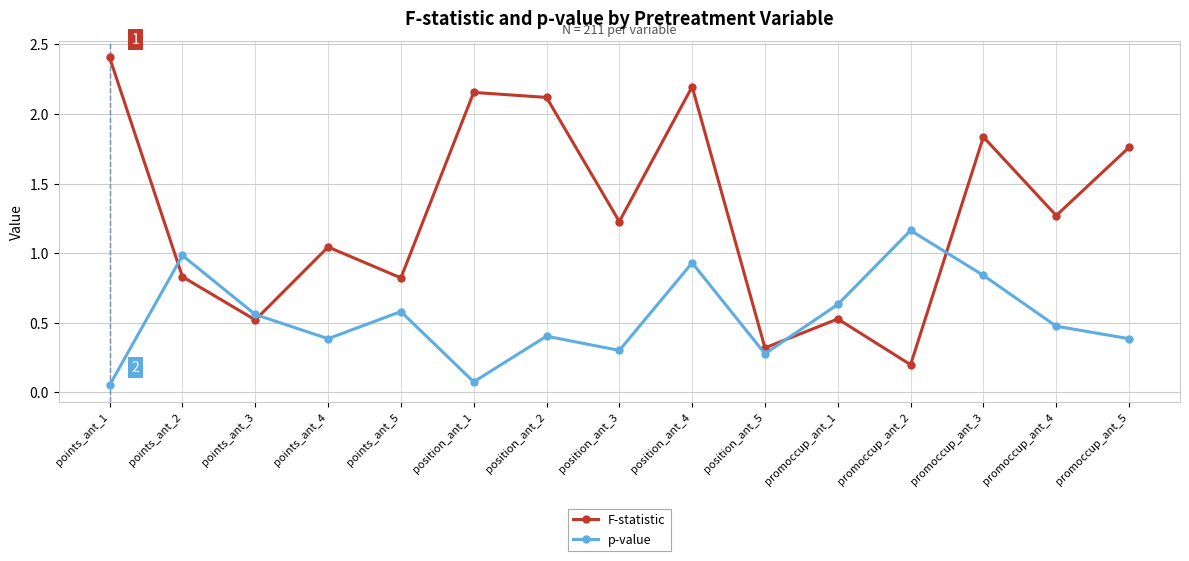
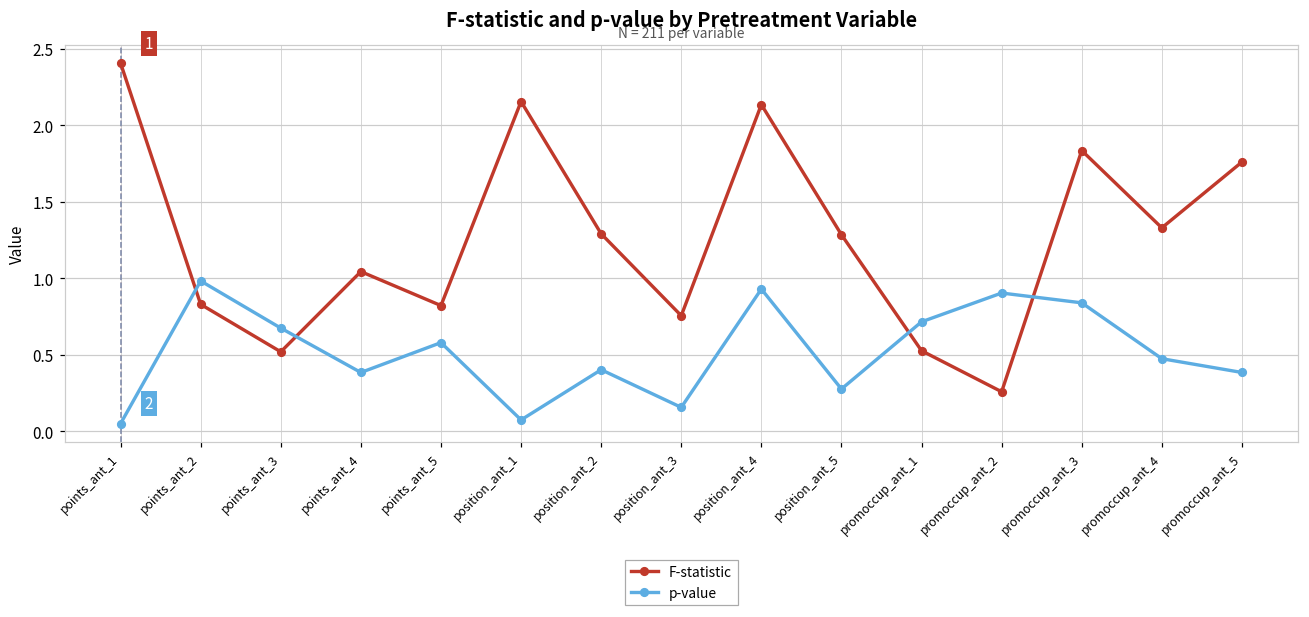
p-value, points_ant_3: 0.56 -> 0.68
F-statistic, position_ant_2: 2.12 -> 1.29
F-statistic, position_ant_3: 1.23 -> 0.76
p-value, position_ant_3: 0.30 -> 0.16
F-statistic, position_ant_4: 2.20 -> 2.14
F-statistic, position_ant_5: 0.32 -> 1.29
p-value, promoccup_ant_1: 0.63 -> 0.72
F-statistic, promoccup_ant_2: 0.20 -> 0.26
p-value, promoccup_ant_2: 1.16 -> 0.90
F-statistic, promoccup_ant_4: 1.27 -> 1.33
